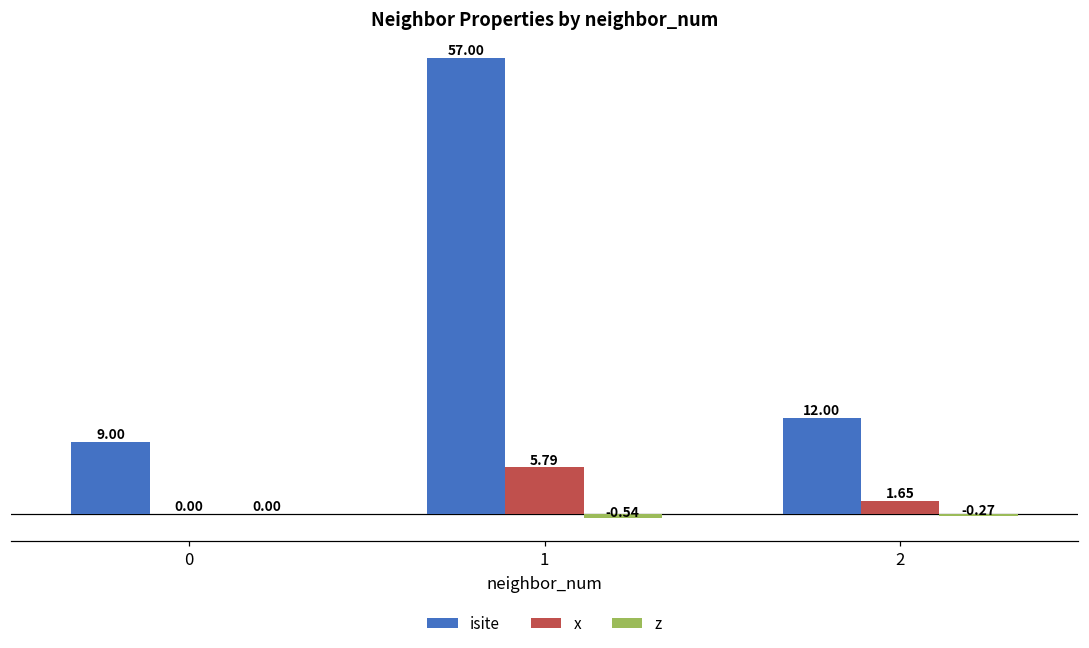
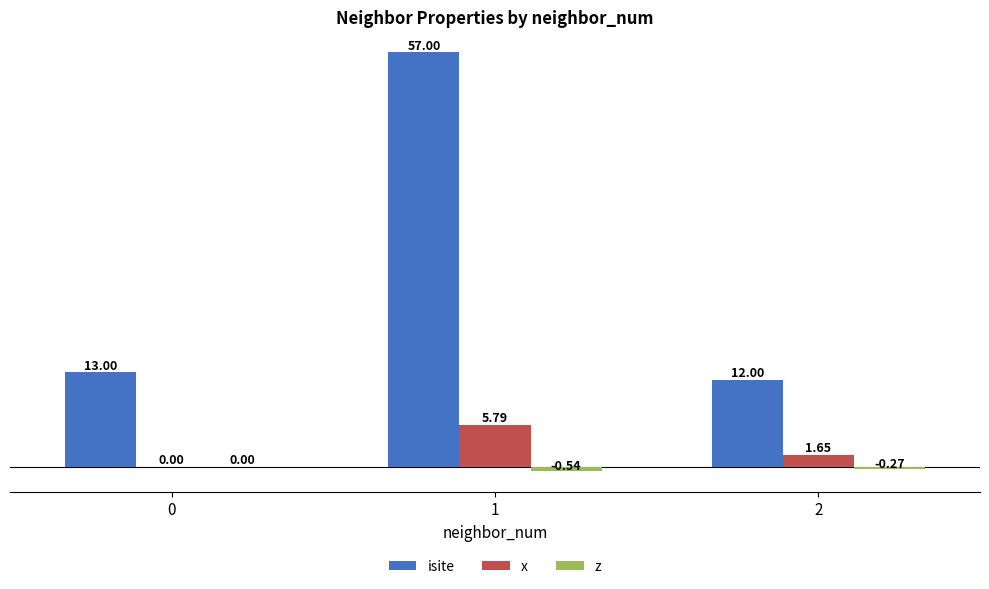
isite, 0: 9.00 -> 13.00
